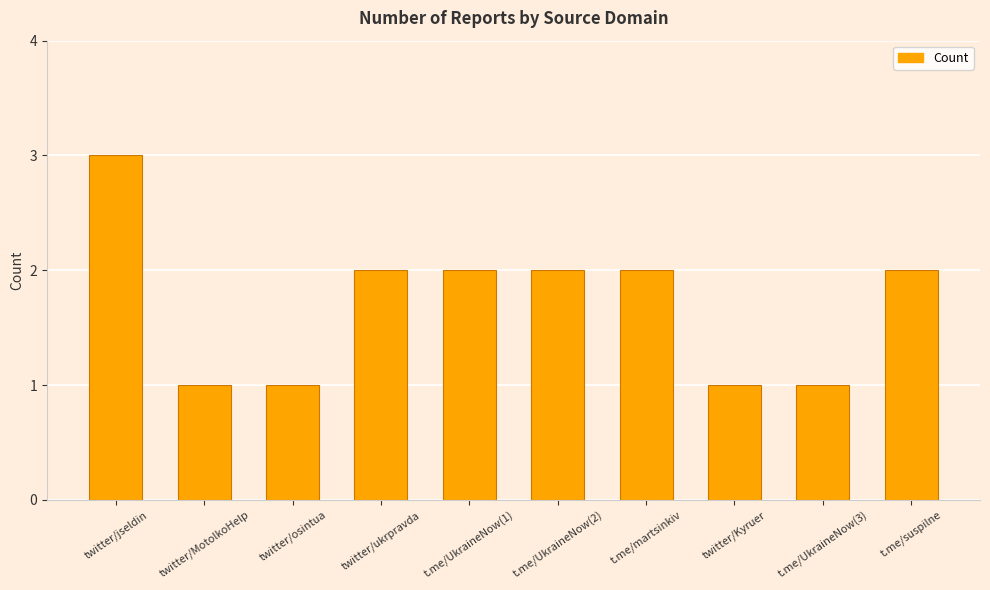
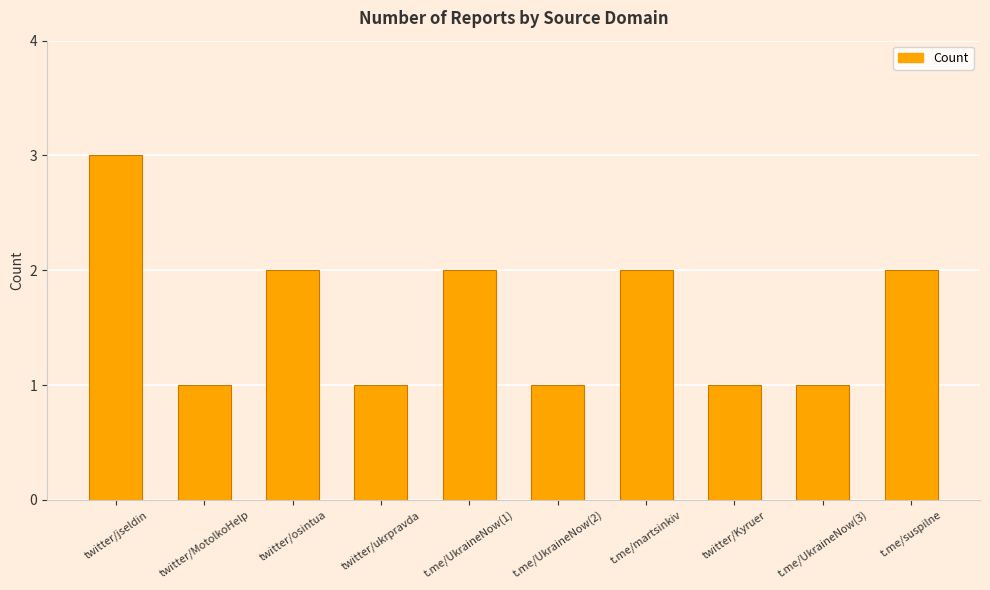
twitter/osintua: 1 -> 2
twitter/ukrpravda: 2 -> 1
t.me/UkraineNow(2): 2 -> 1
